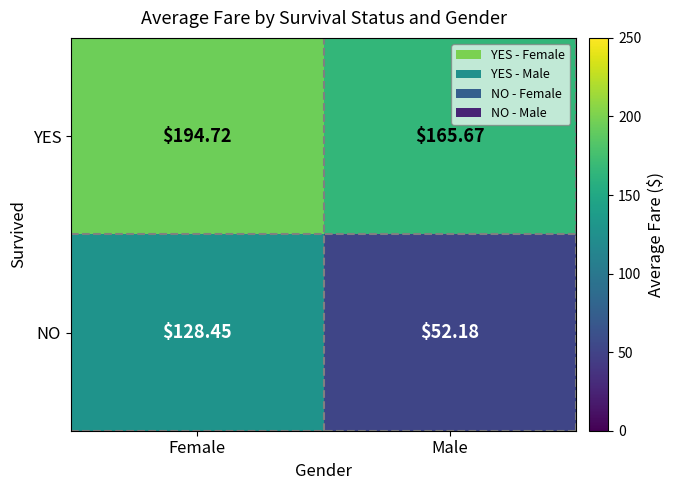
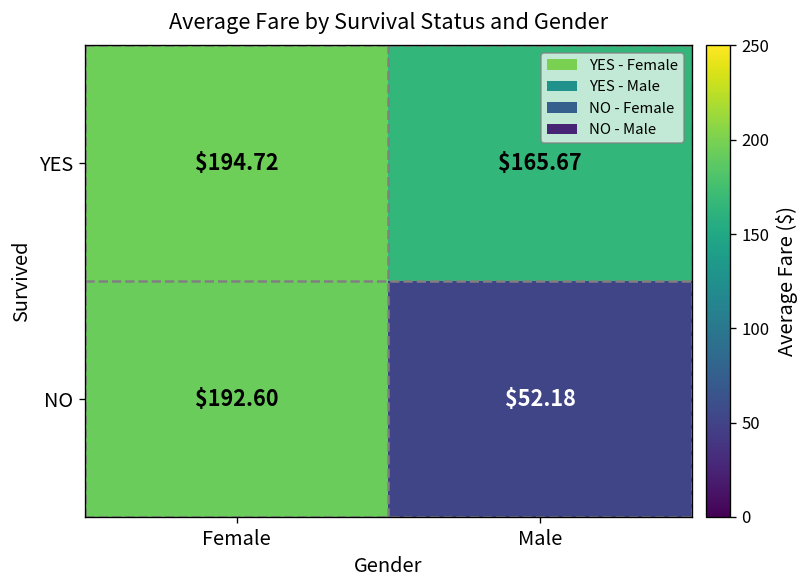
NO, Female: $128.45 -> $192.60
